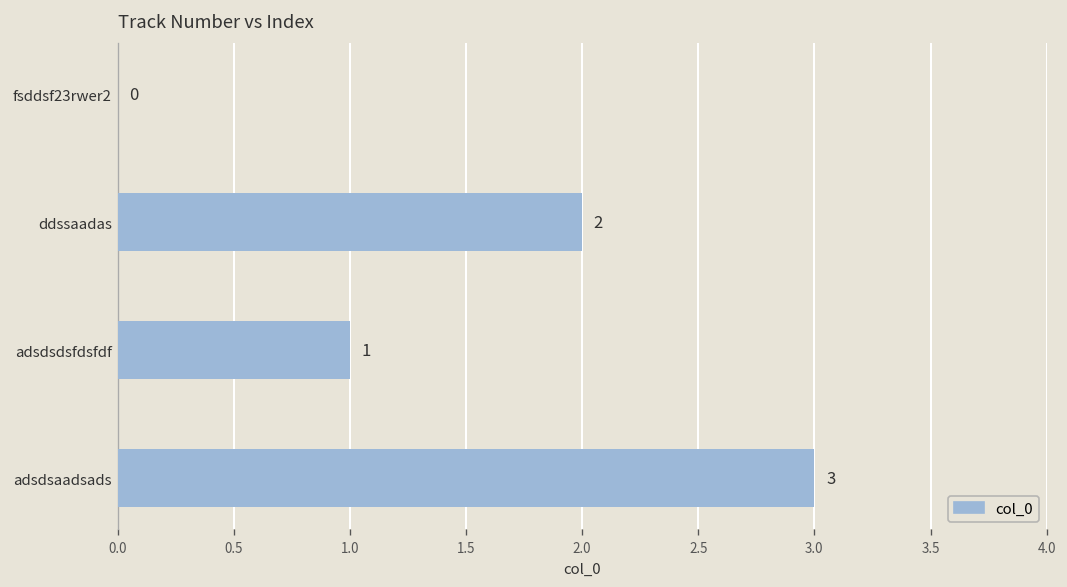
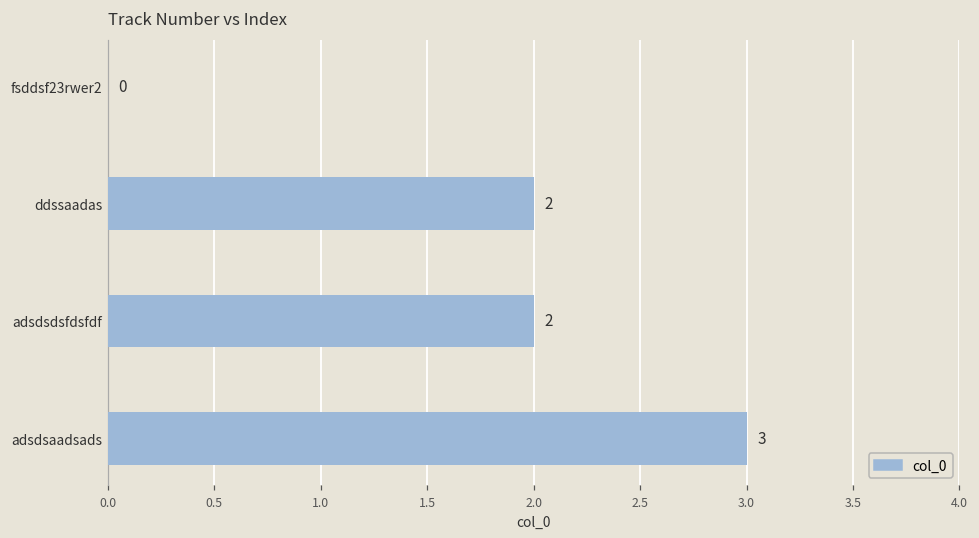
adsdsdsfdsfdf: 1 -> 2
